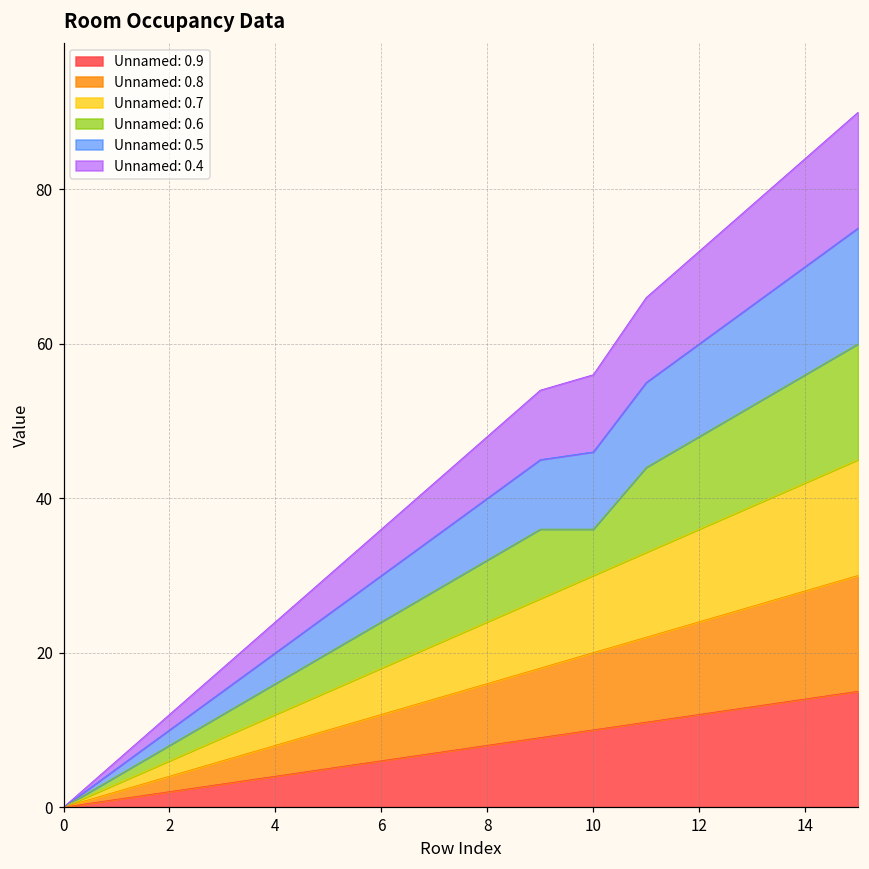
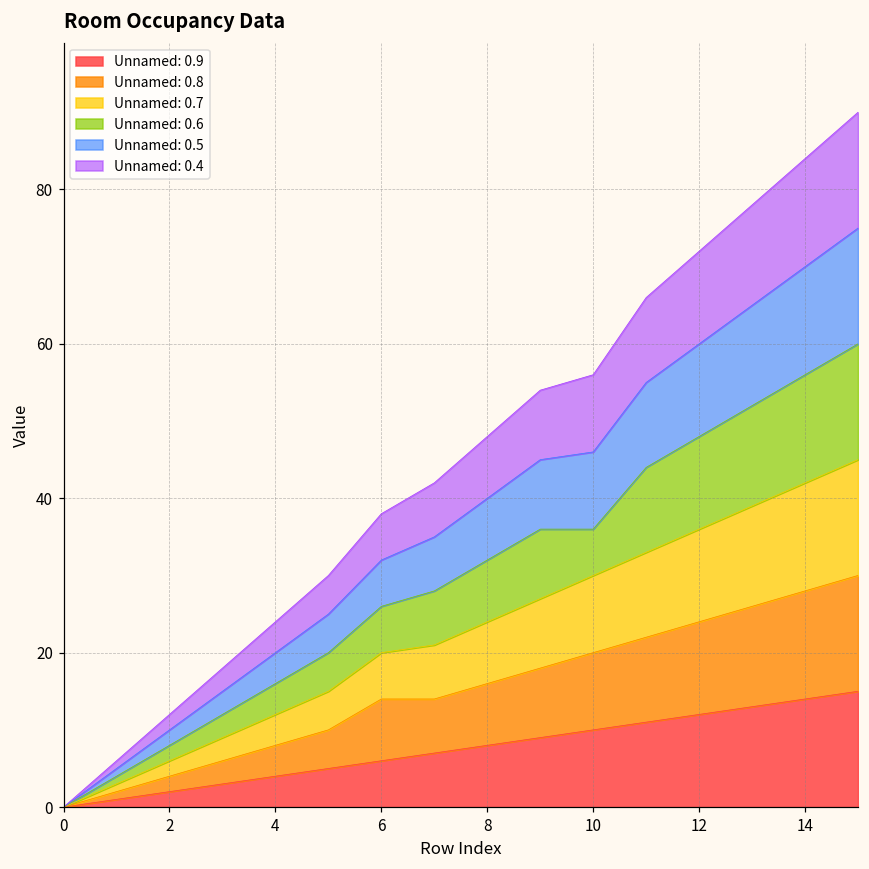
Unnamed: 0.8, 6: 6 -> 8
